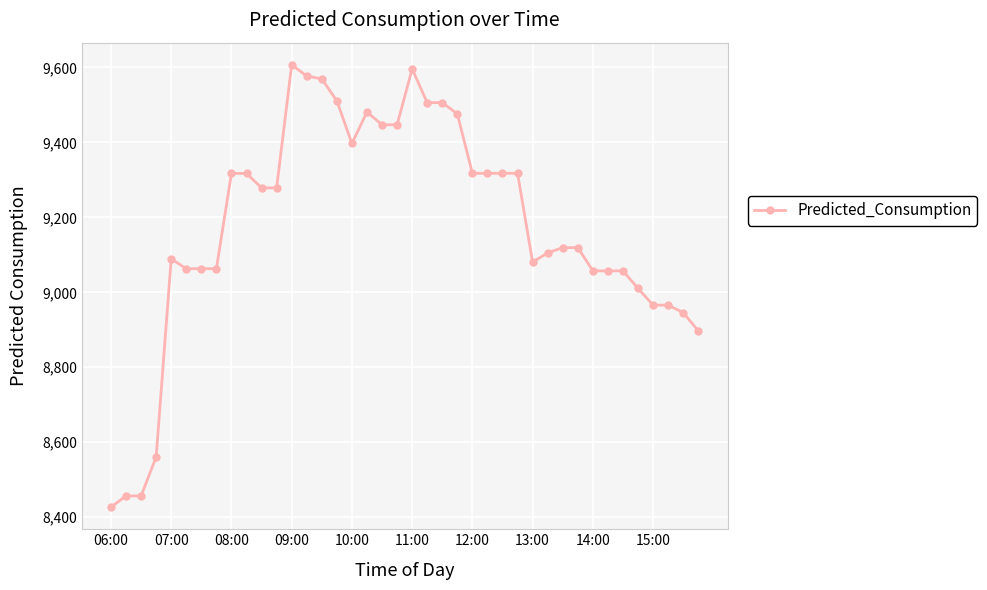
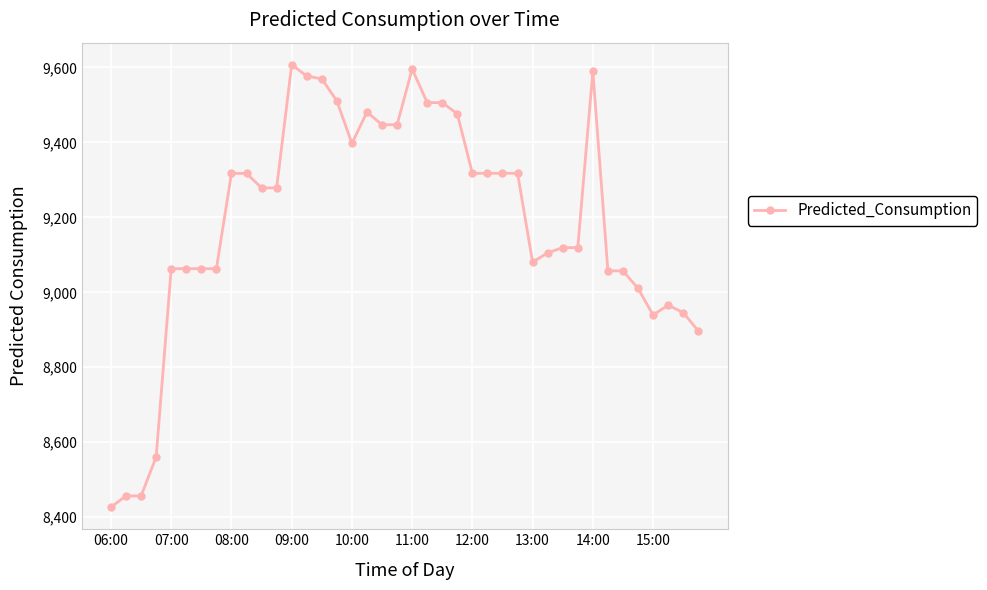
07:00: 9,090 -> 9,060
14:00: 9,060 -> 9,590
15:00: 8,970 -> 8,940
